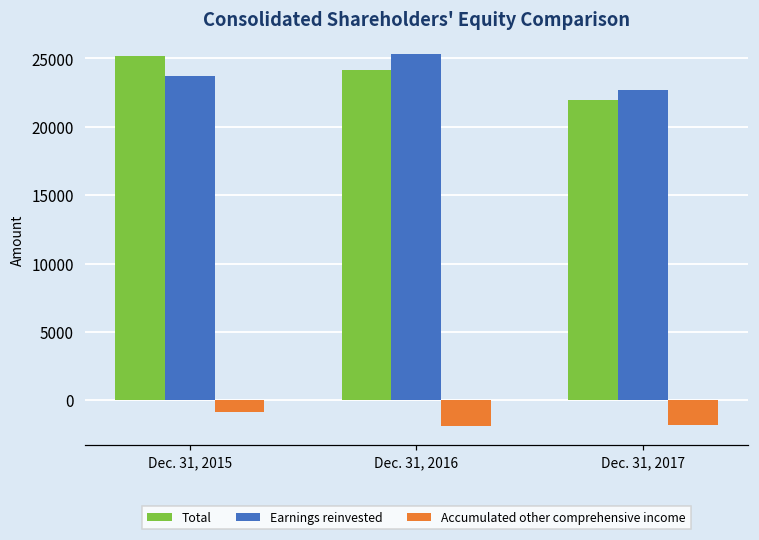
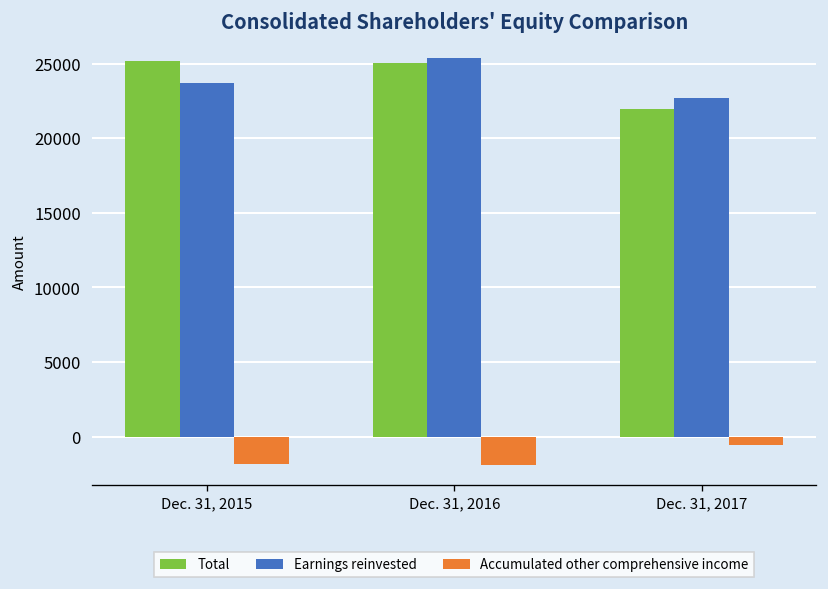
Accumulated other comprehensive income, Dec. 31, 2015: -800 -> -1800
Total, Dec. 31, 2016: 24200 -> 25000
Accumulated other comprehensive income, Dec. 31, 2017: -1800 -> -600
